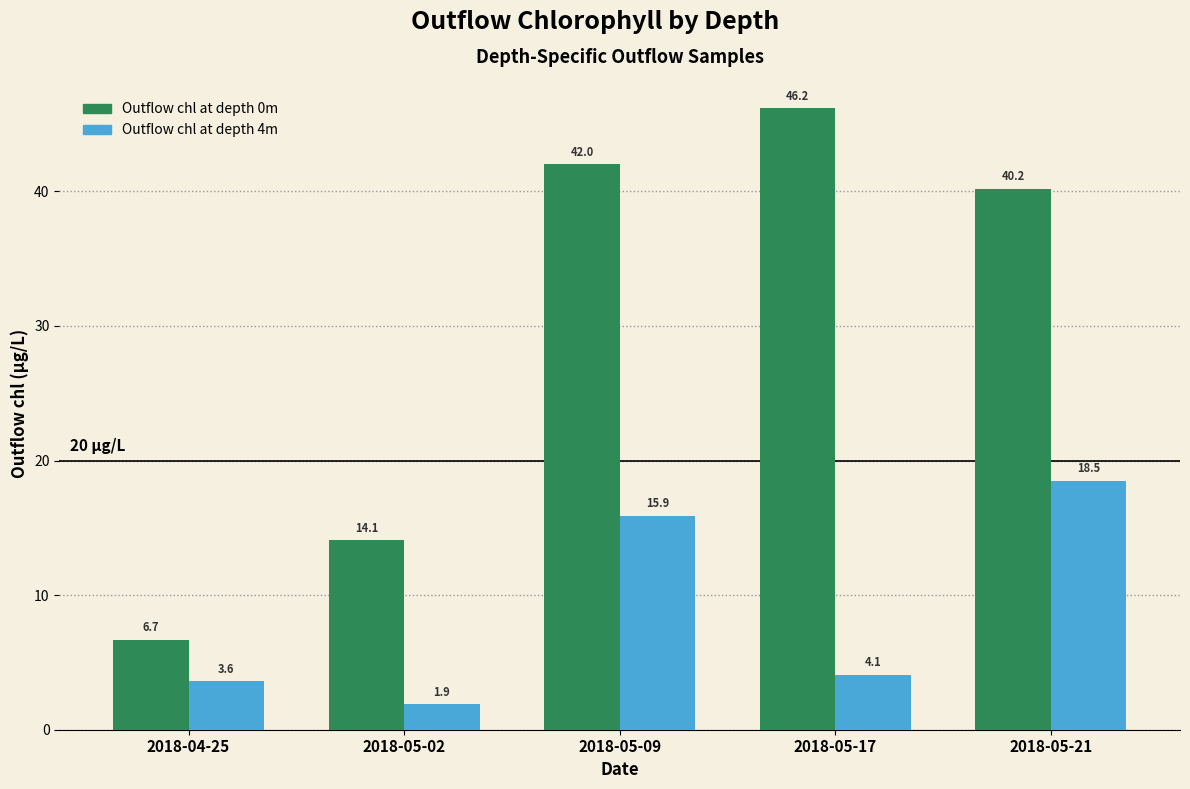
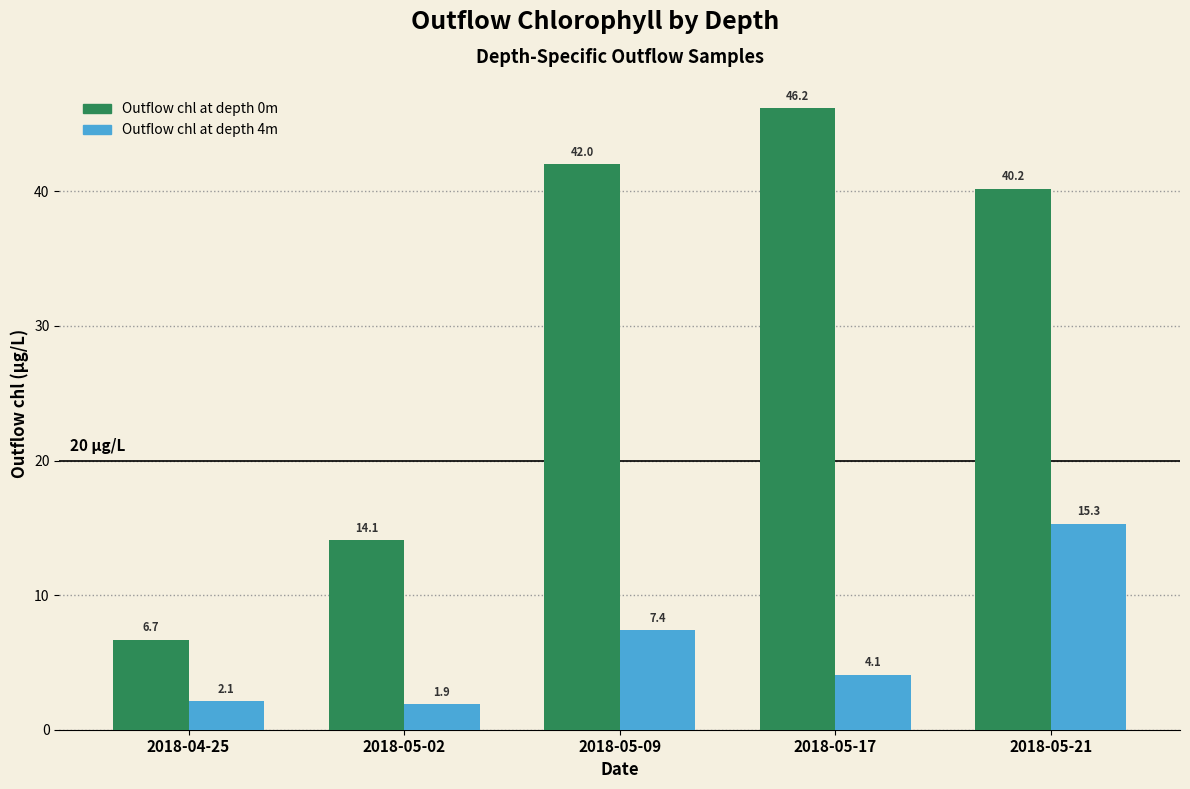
Outflow chl at depth 4m, 2018-04-25: 3.6 -> 2.1
Outflow chl at depth 4m, 2018-05-09: 15.9 -> 7.4
Outflow chl at depth 4m, 2018-05-21: 18.5 -> 15.3
